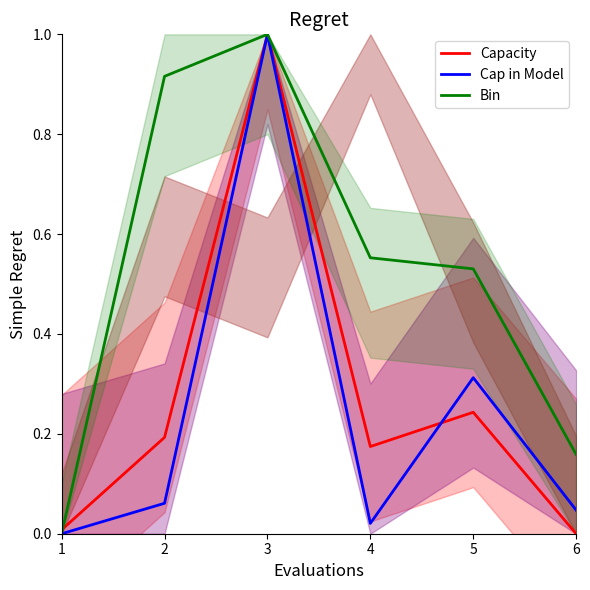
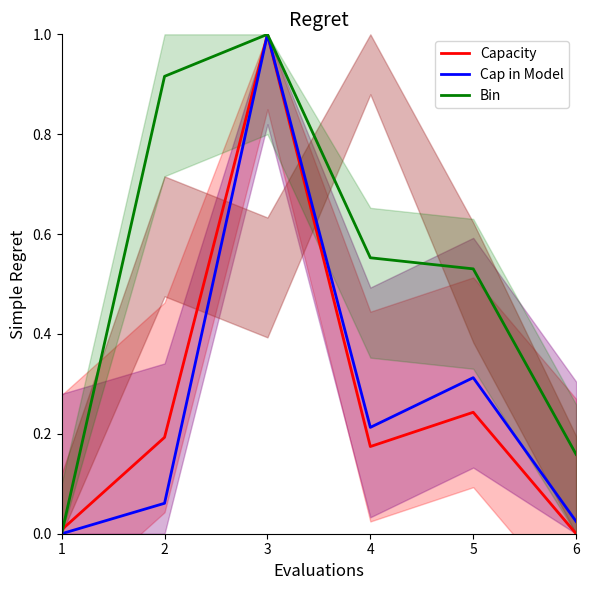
Cap in Model, 4: 0.02 -> 0.21
Cap in Model, 6: 0.05 -> 0.02
